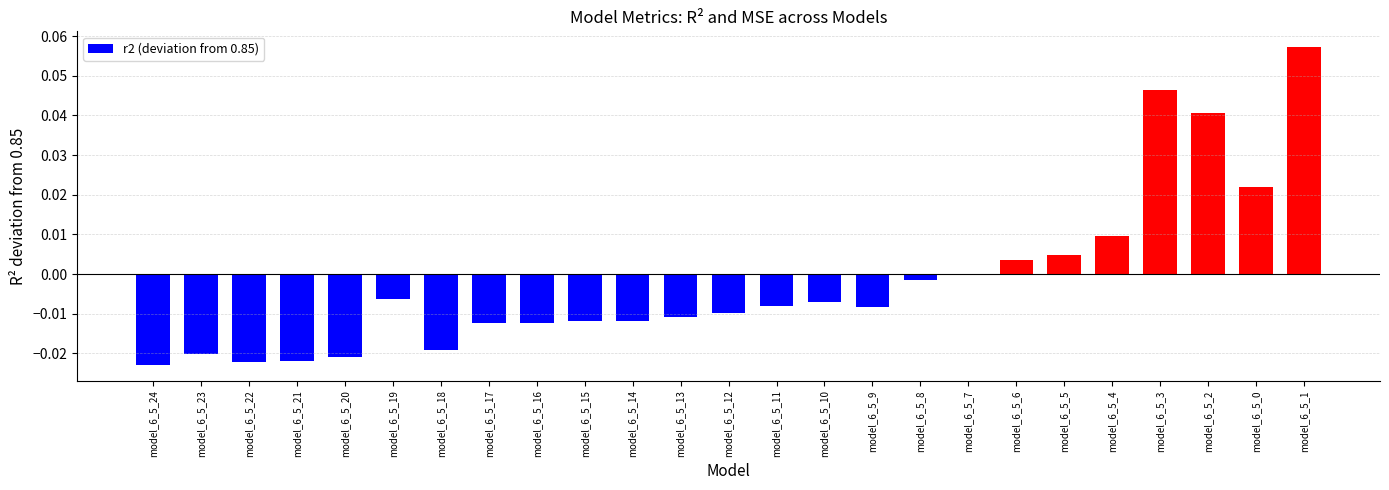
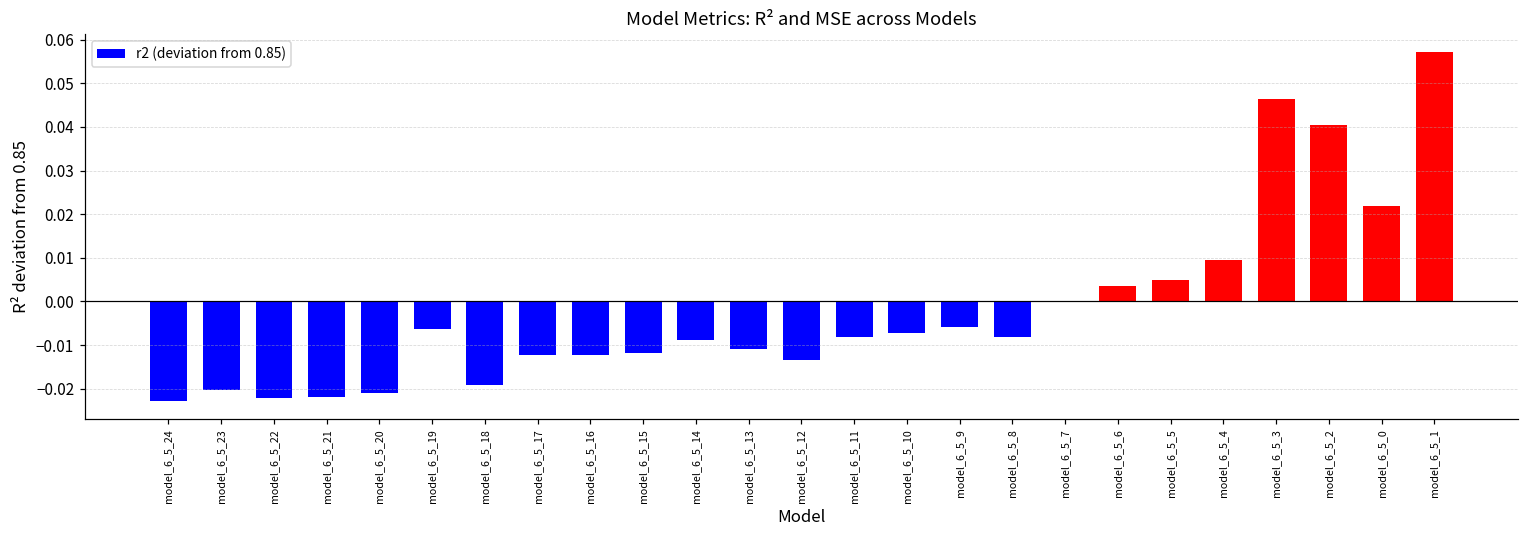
model_6_5_14: -0.012 -> -0.009
model_6_5_12: -0.010 -> -0.013
model_6_5_9: -0.008 -> -0.006
model_6_5_8: -0.002 -> -0.008
